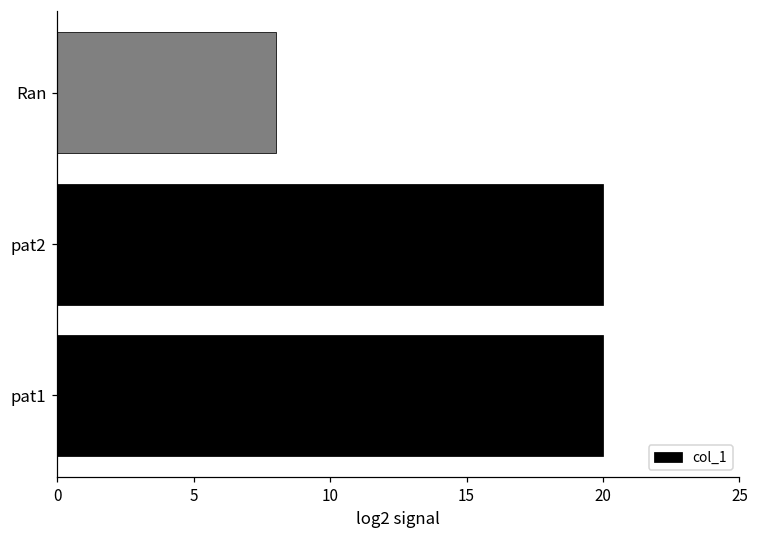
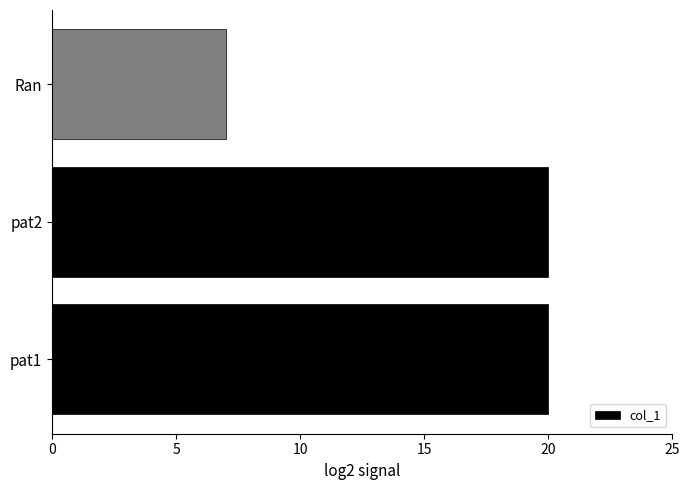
Ran: 8 -> 7
